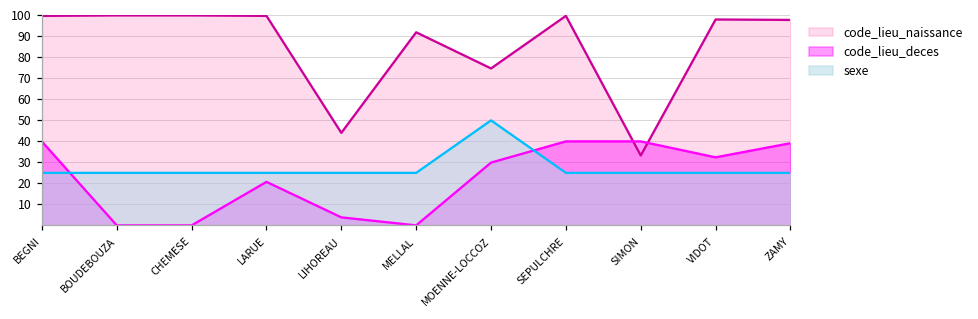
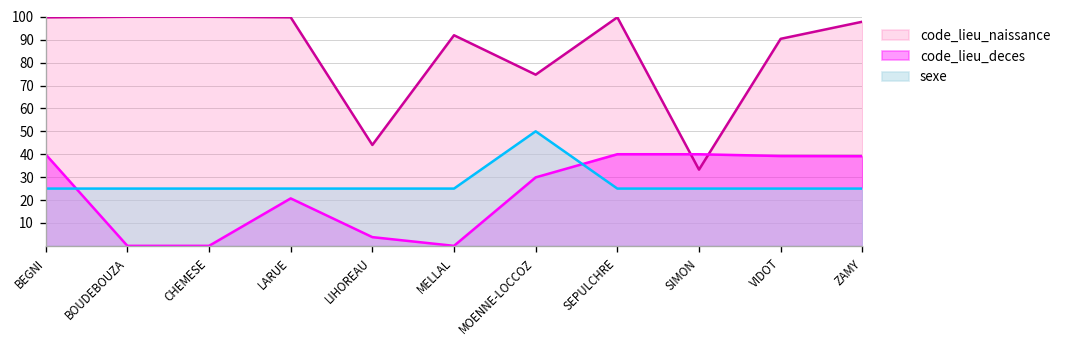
code_lieu_naissance, VIDOT: 98 -> 90
code_lieu_deces, VIDOT: 32 -> 39
